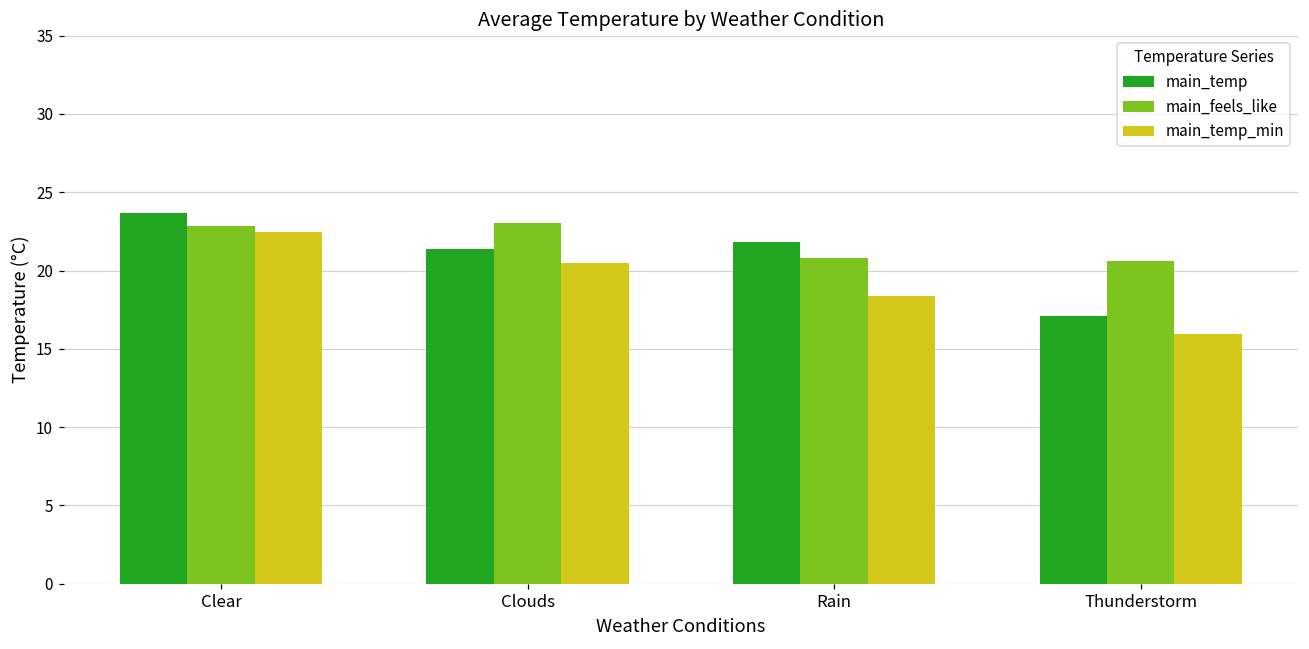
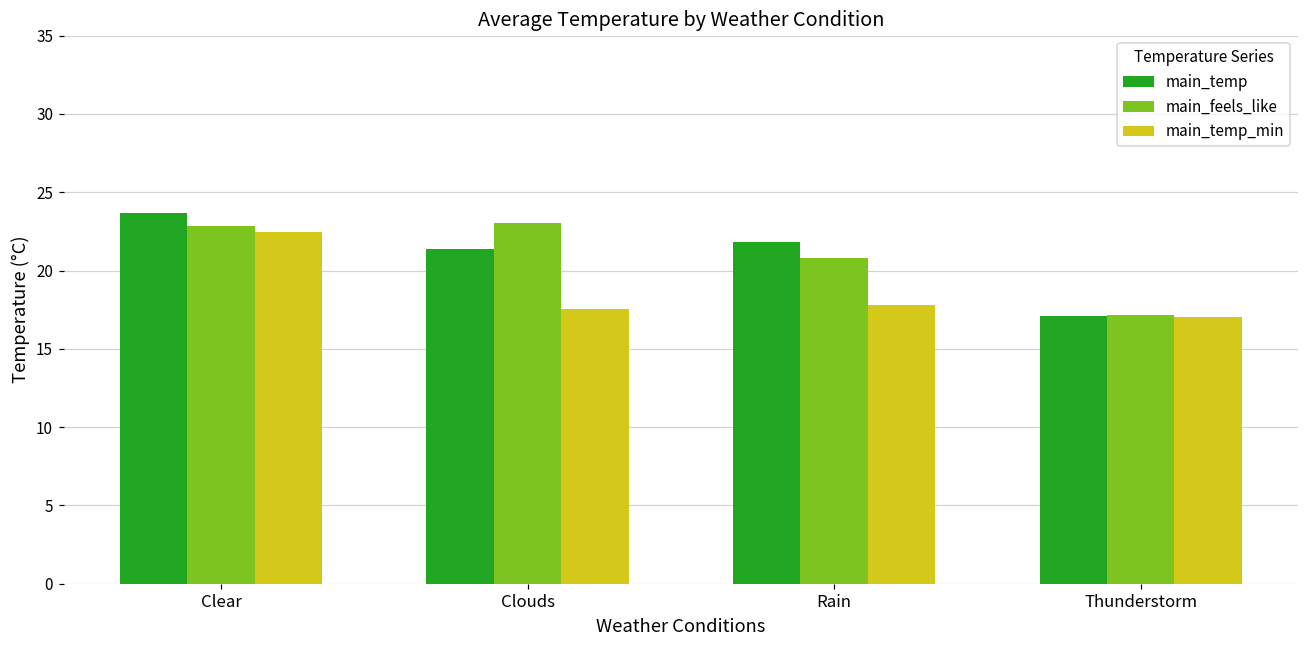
main_temp_min, Clouds: 20.5 -> 17.5
main_temp_min, Rain: 18.4 -> 17.8
main_feels_like, Thunderstorm: 20.6 -> 17.2
main_temp_min, Thunderstorm: 15.9 -> 17.0
